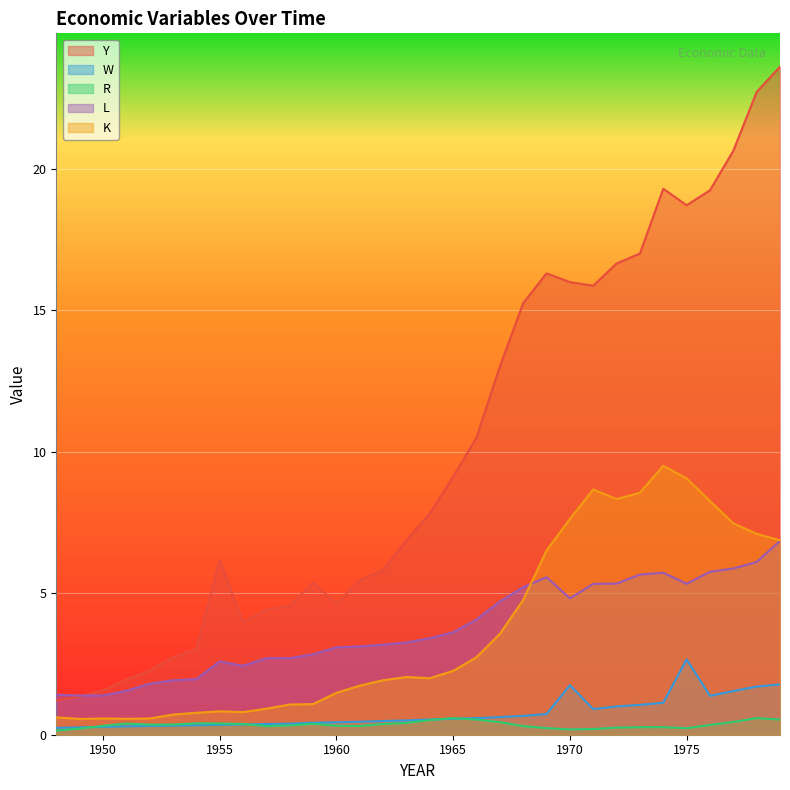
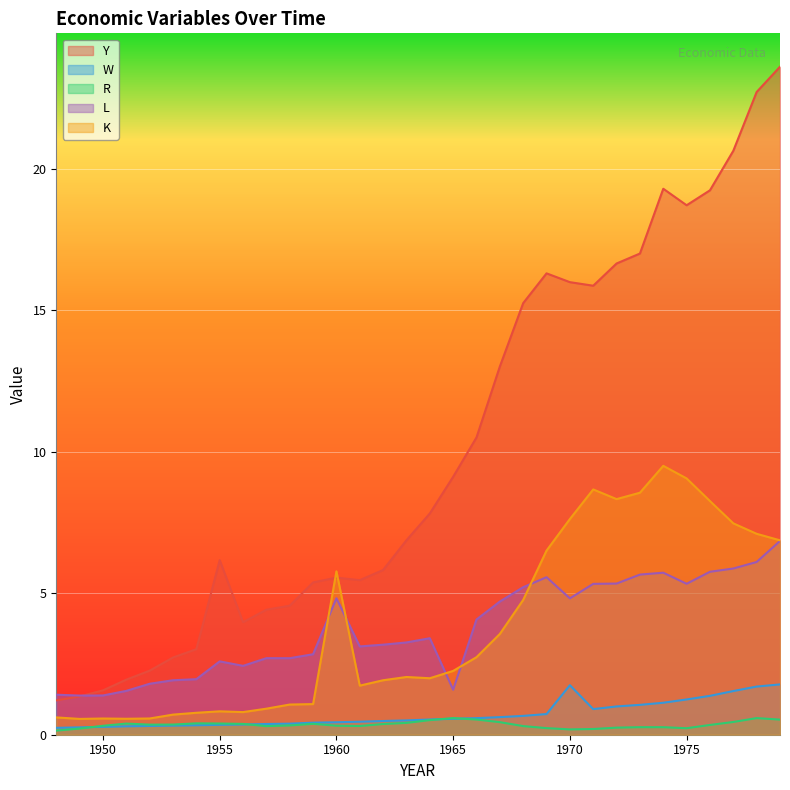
Y, 1960: 4.6 -> 5.6
L, 1960: 3.1 -> 4.8
K, 1960: 1.5 -> 5.8
L, 1965: 3.6 -> 1.6
W, 1975: 2.7 -> 1.2
